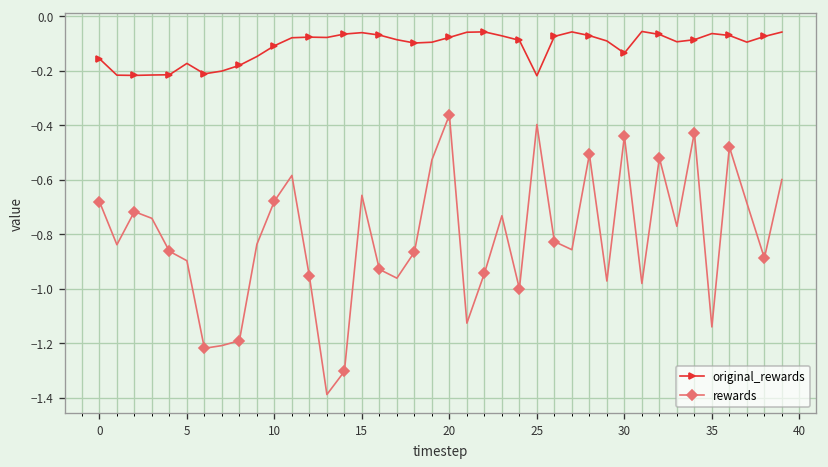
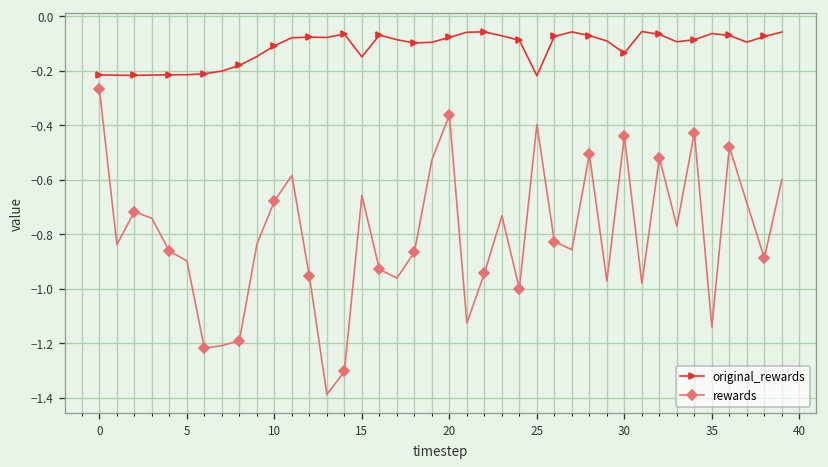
original_rewards, 0: -0.16 -> -0.22
rewards, 0: -0.68 -> -0.27
original_rewards, 5: -0.17 -> -0.22
original_rewards, 15: -0.06 -> -0.15
